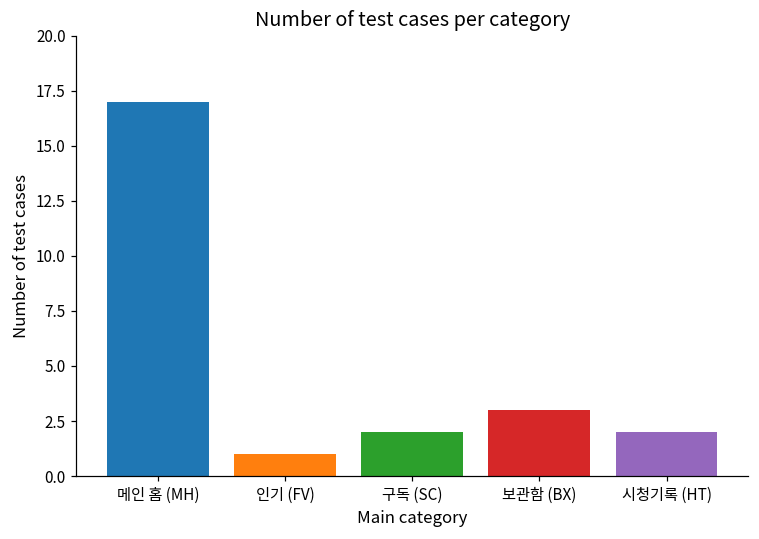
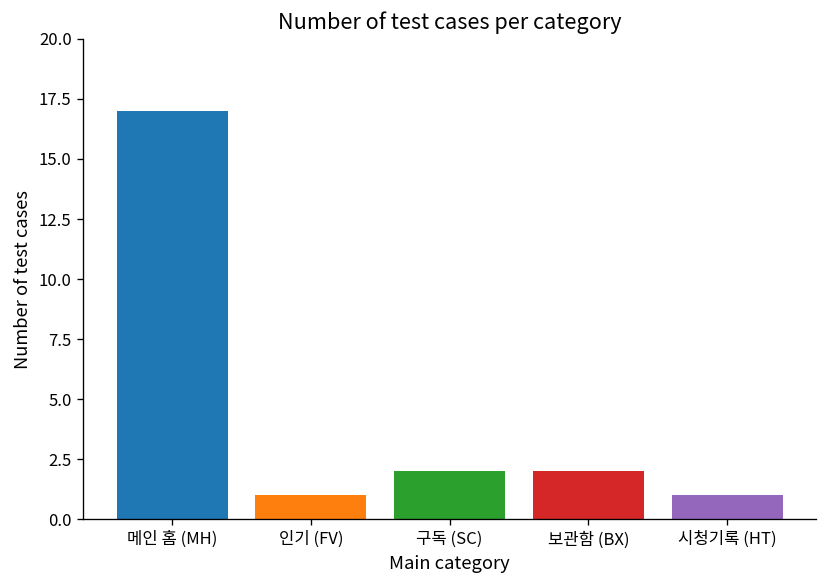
보관함 (BX): 3 -> 2
시청기록 (HT): 2 -> 1
